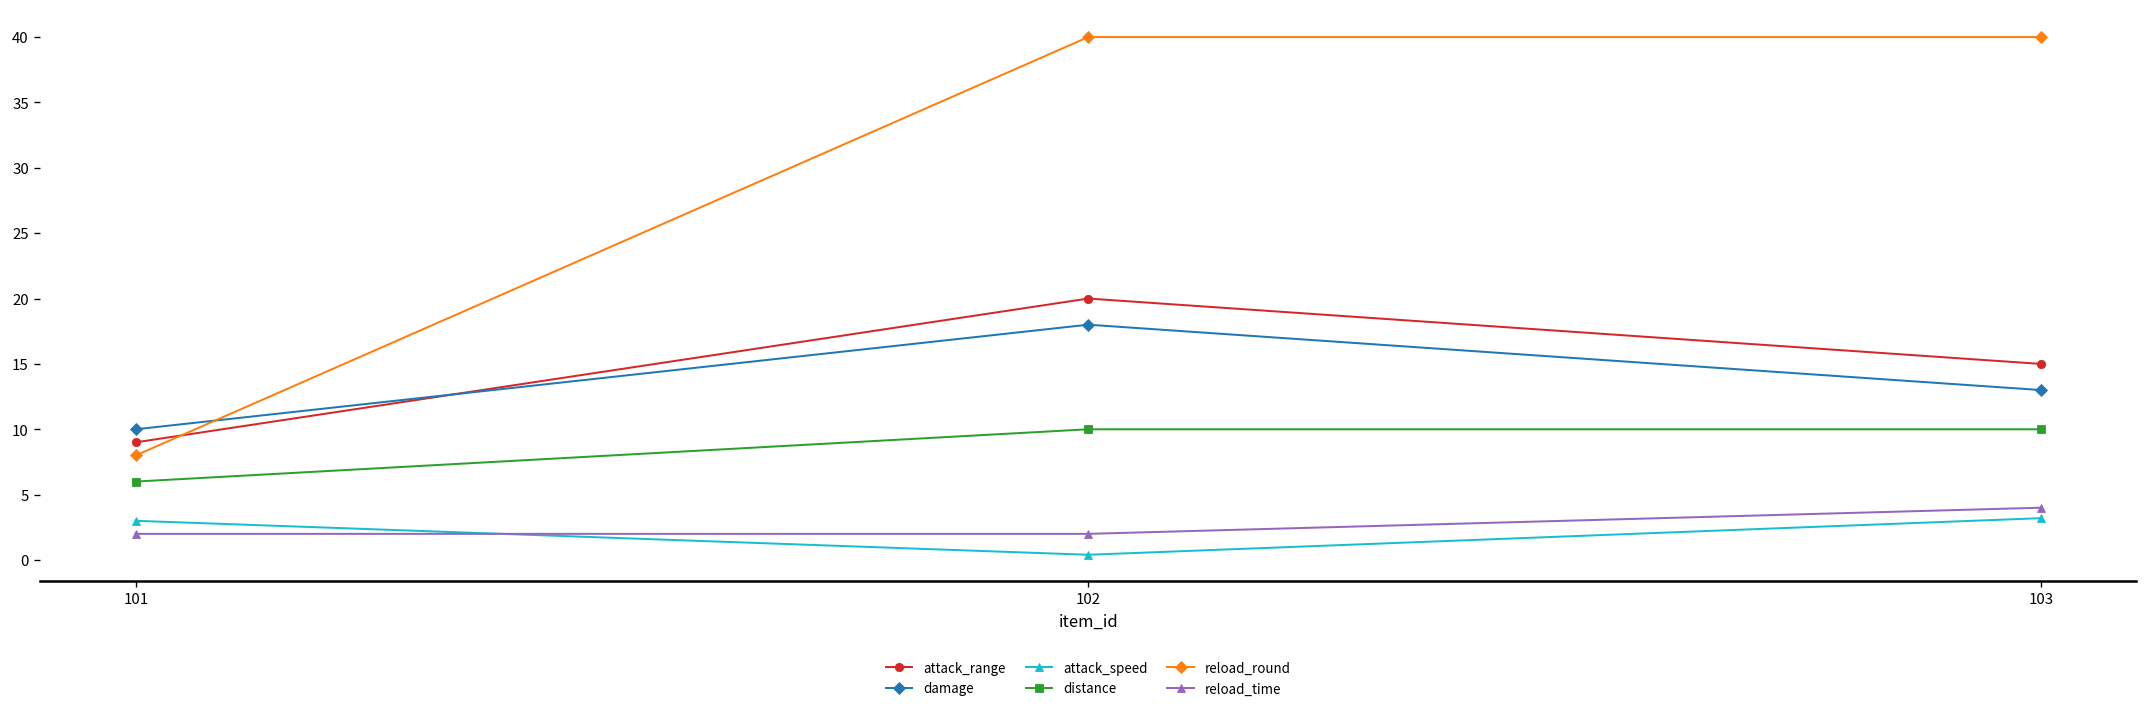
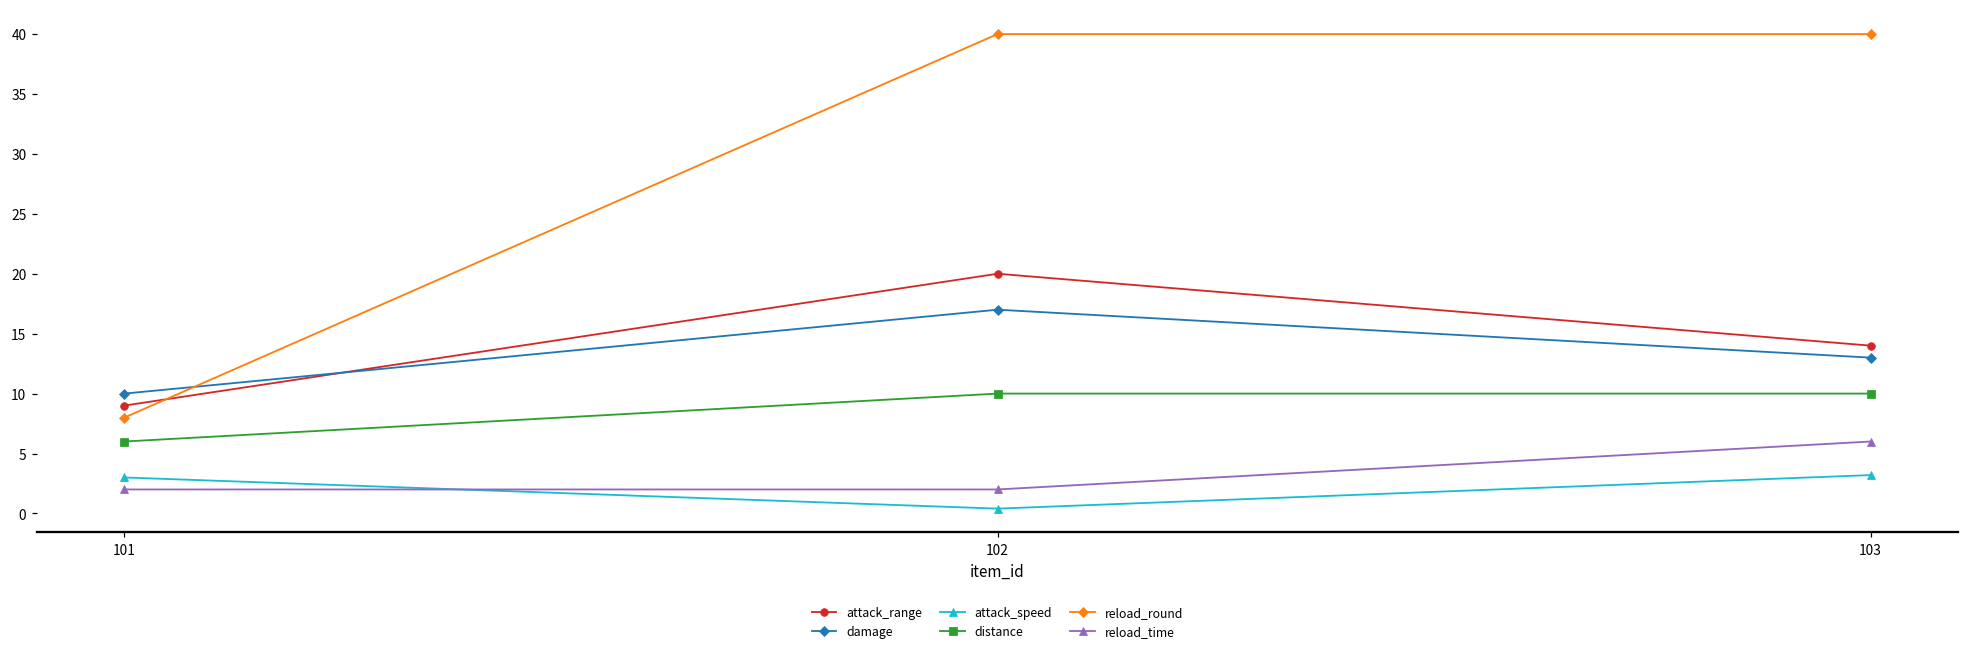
damage, 102: 18 -> 17
attack_range, 103: 15 -> 14
reload_time, 103: 4 -> 6
